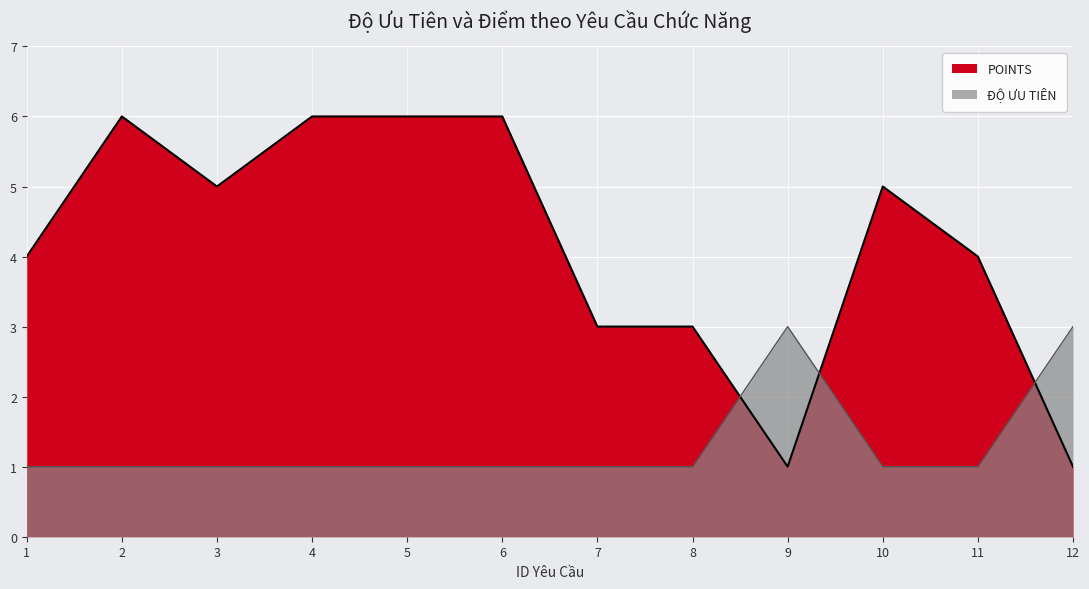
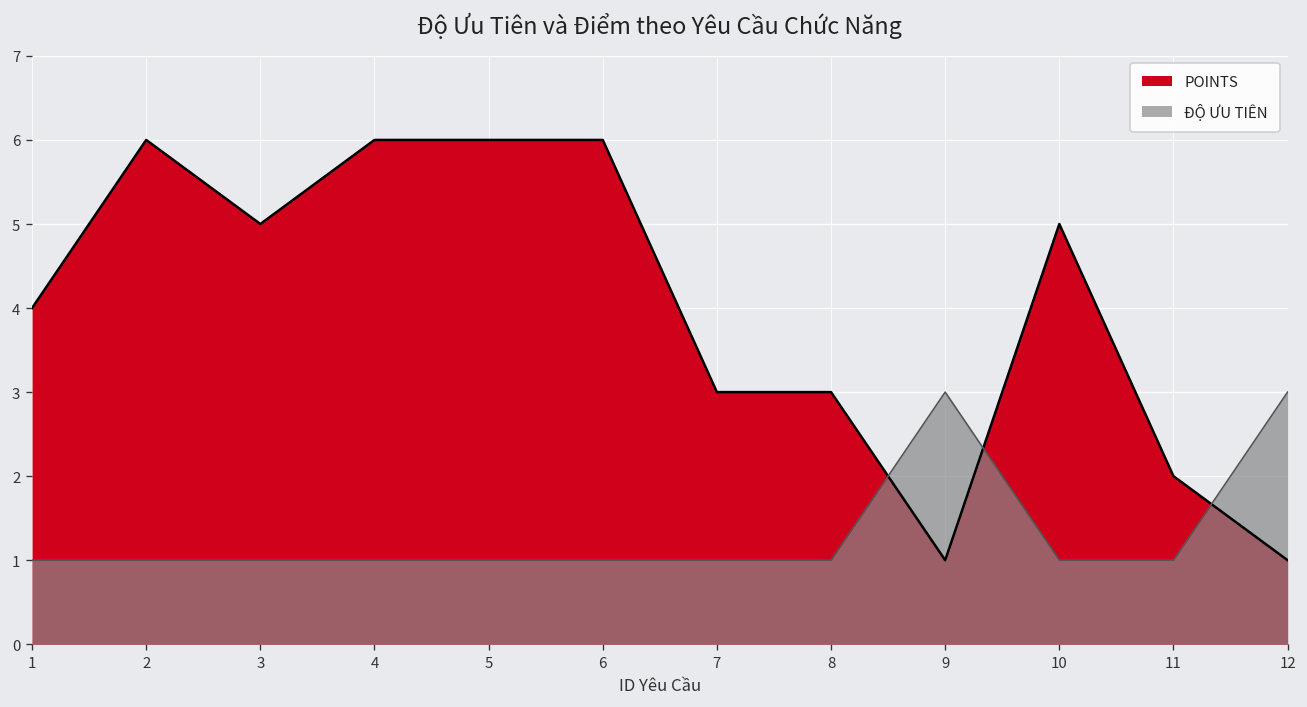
POINTS, 11: 4 -> 2
